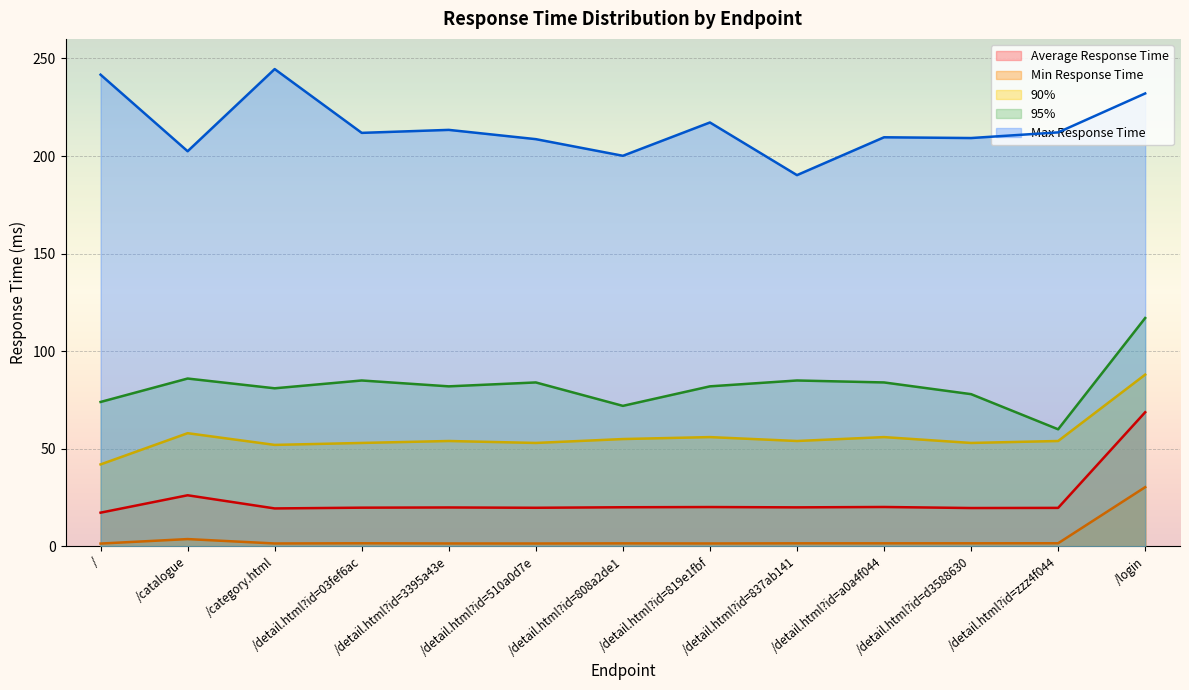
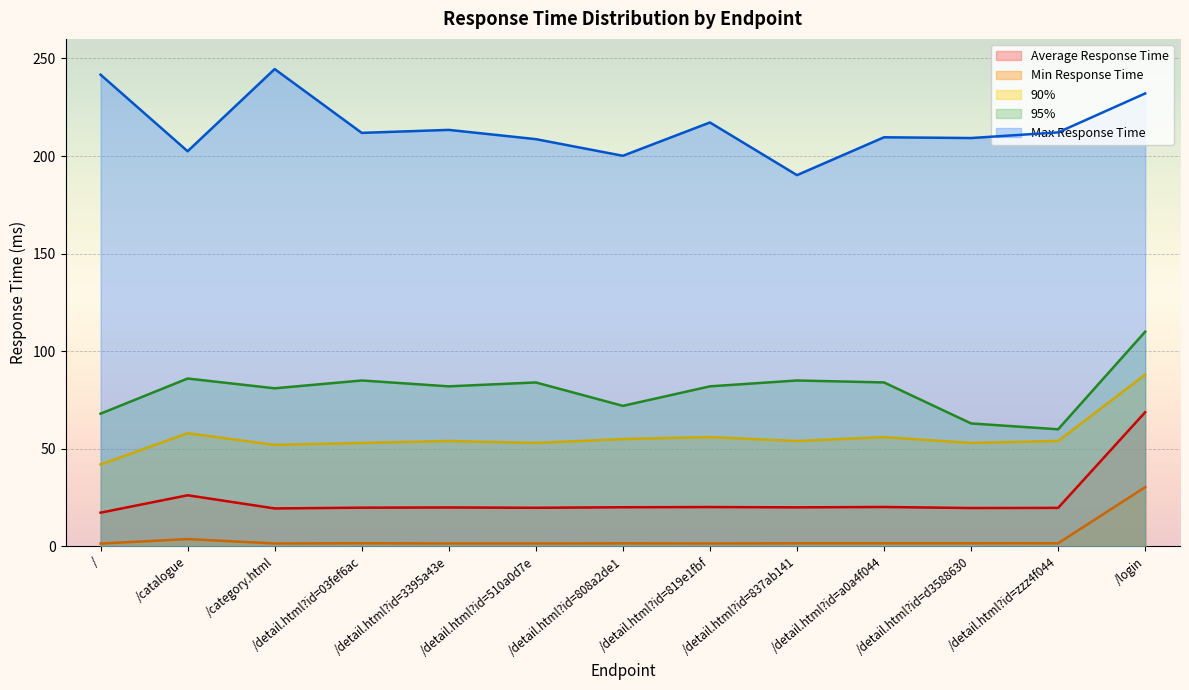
95%, /: 74 -> 68
95%, /detail.html?id=d3588630: 78 -> 63
95%, /login: 117 -> 110
